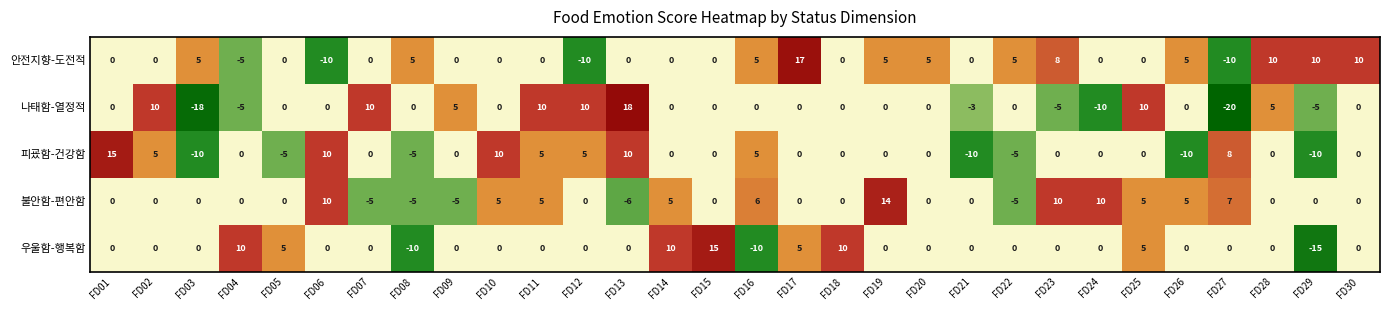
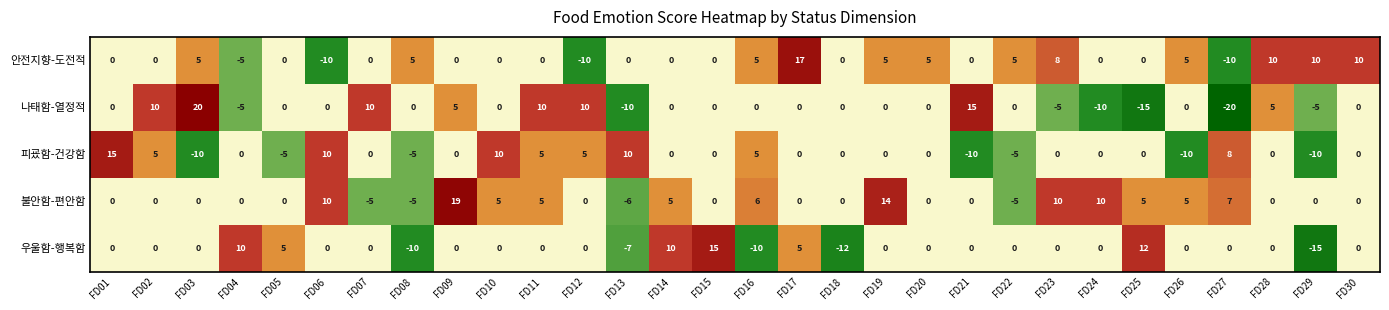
나태함-열정적, FD03: -18 -> 20
나태함-열정적, FD13: 18 -> -10
나태함-열정적, FD21: -3 -> 15
나태함-열정적, FD25: 10 -> -15
불안함-편안함, FD09: -5 -> 19
우울함-행복함, FD13: 0 -> -7
우울함-행복함, FD18: 10 -> -12
우울함-행복함, FD25: 5 -> 12
